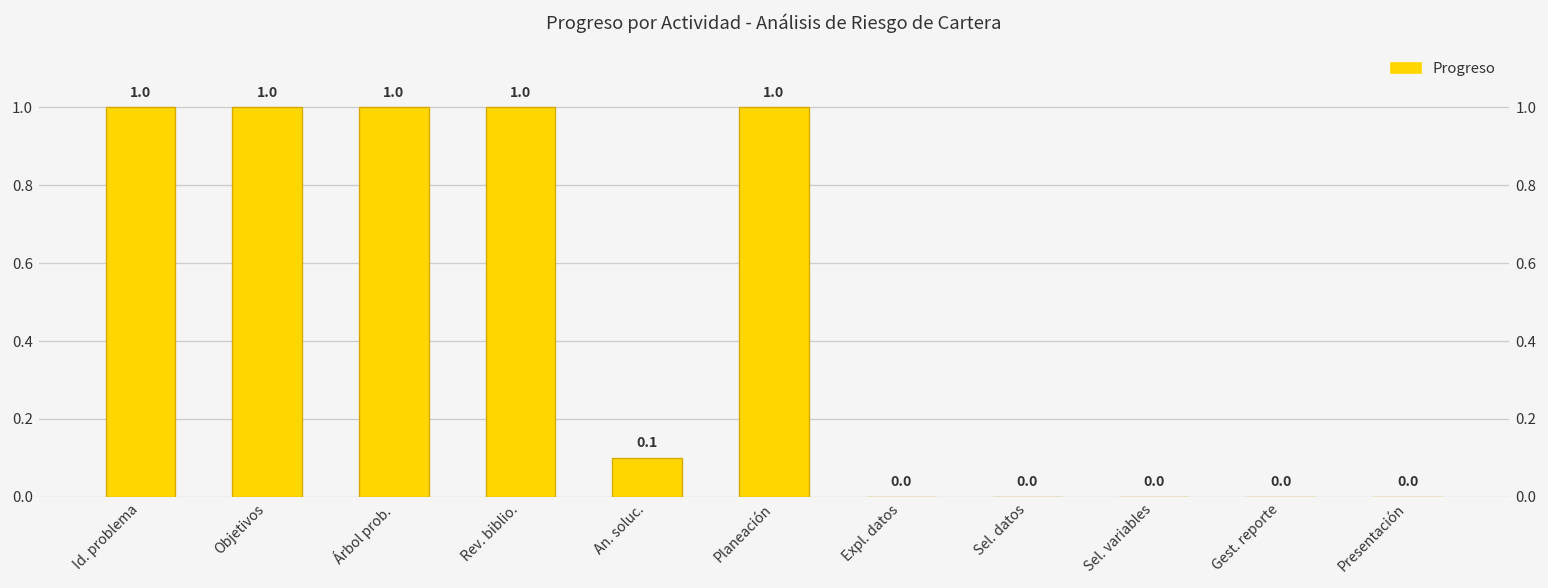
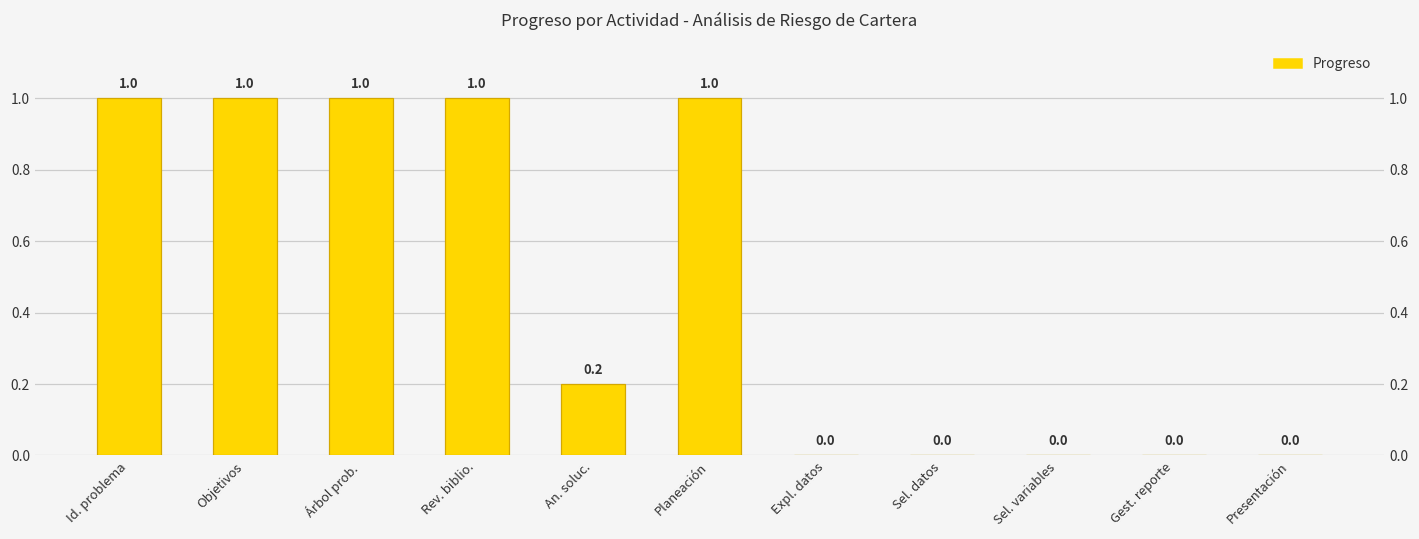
An. soluc.: 0.1 -> 0.2
